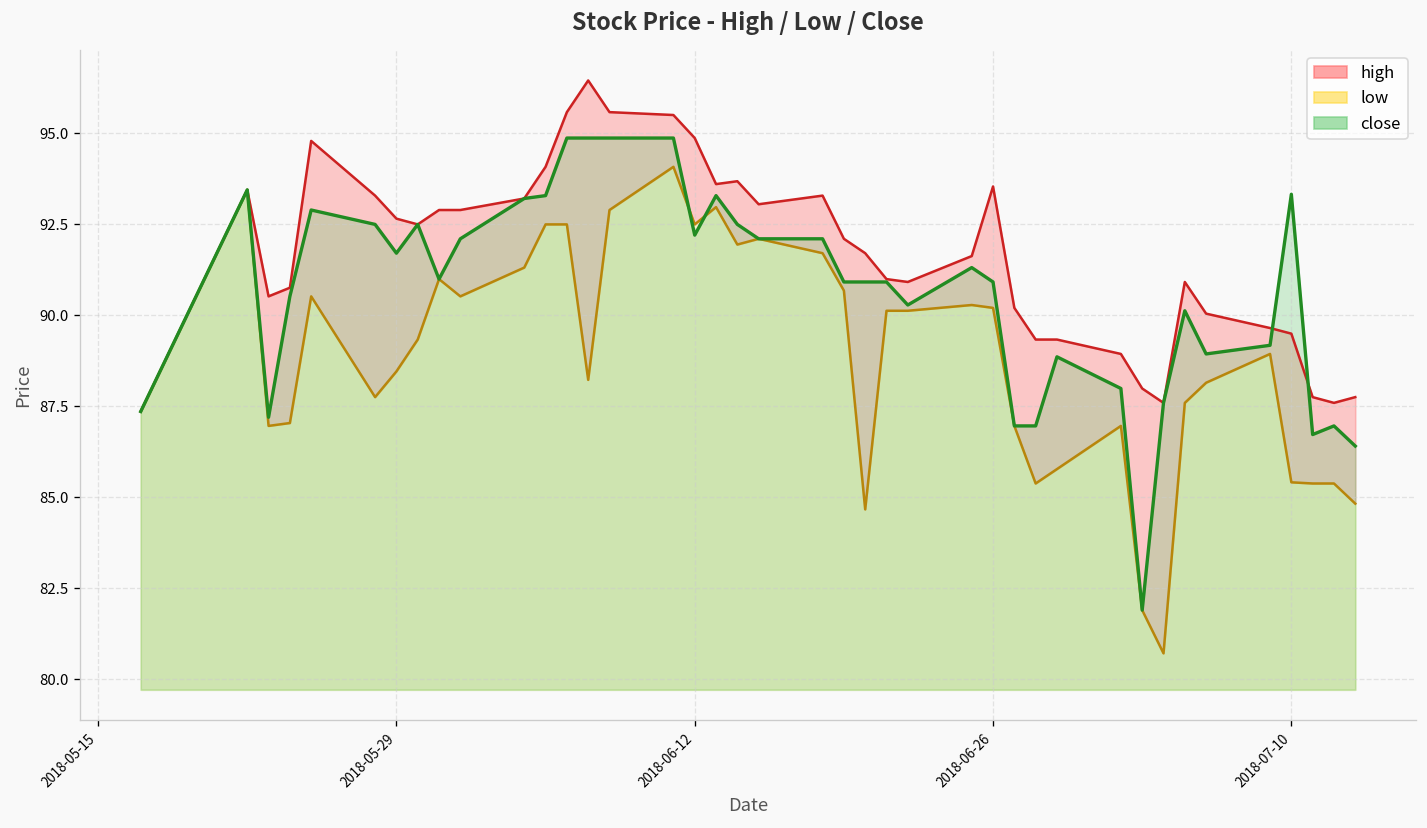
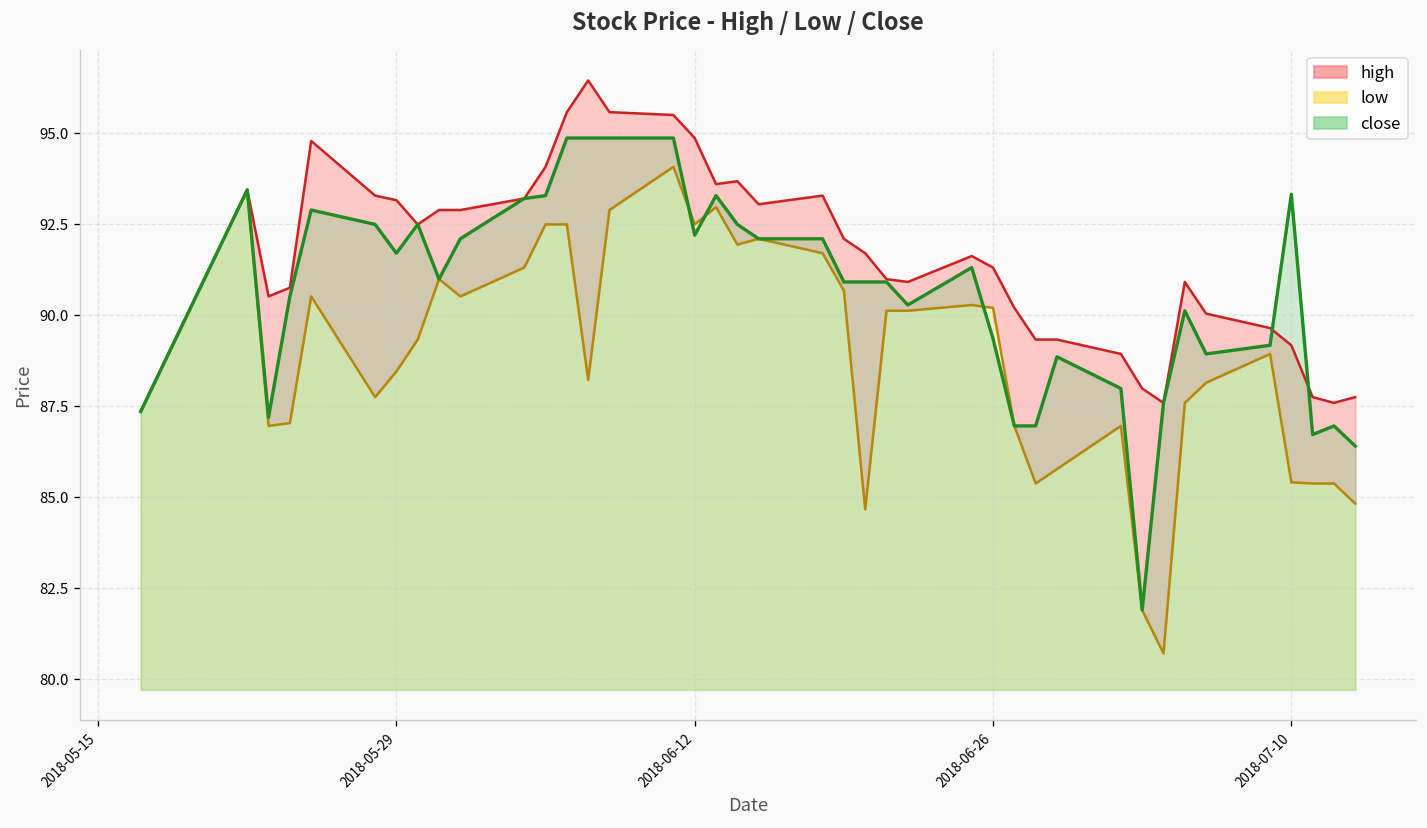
high, 2018-05-29: 92.6 -> 93.2
high, 2018-06-26: 93.5 -> 91.3
close, 2018-06-26: 90.9 -> 89.4
high, 2018-07-10: 89.5 -> 89.2
